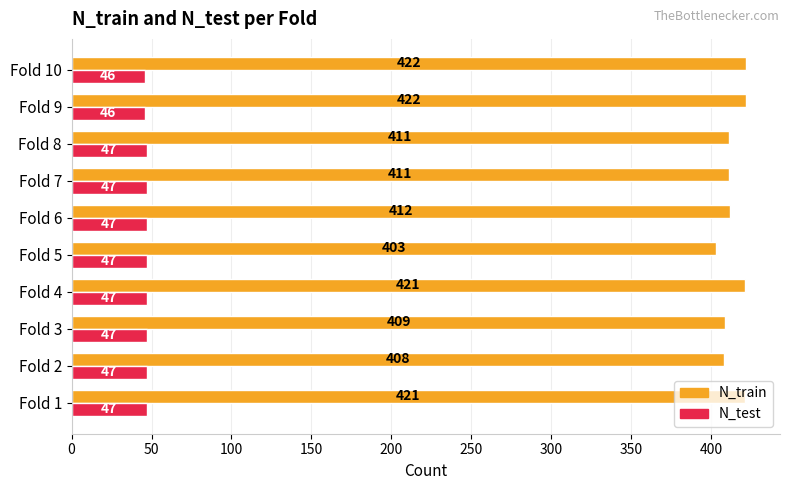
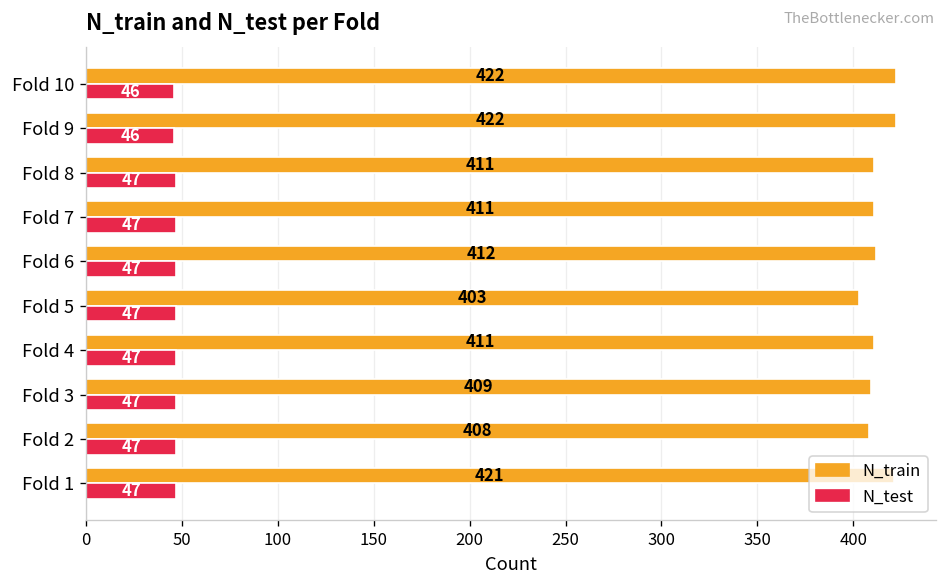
N_train, Fold 4: 421 -> 411
